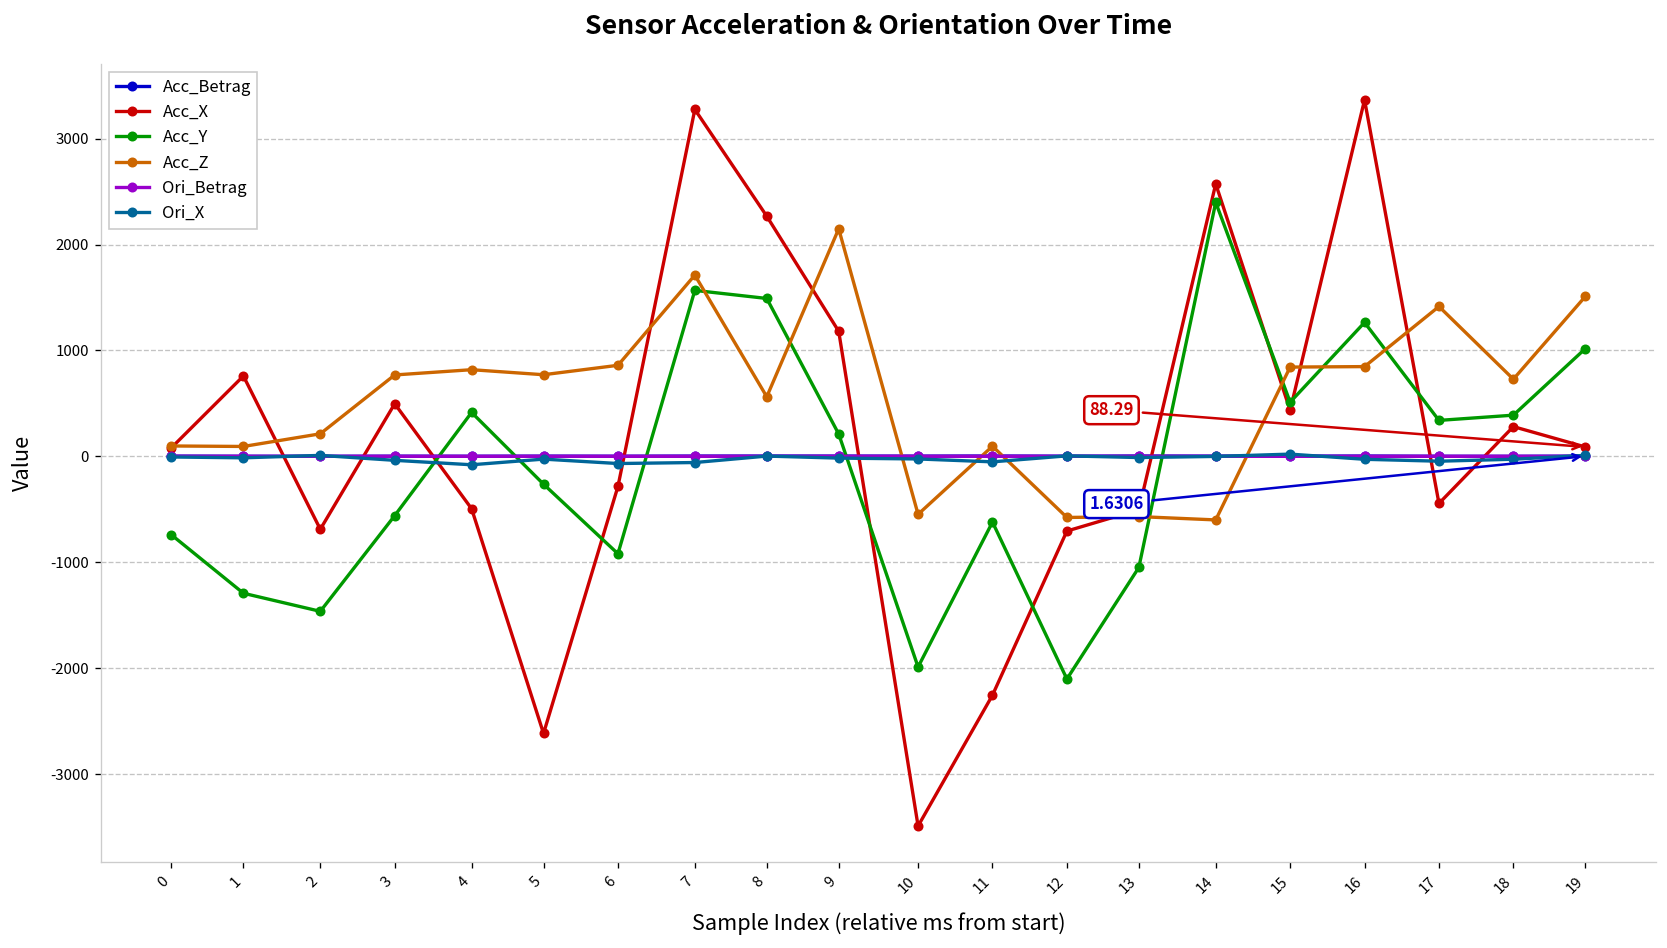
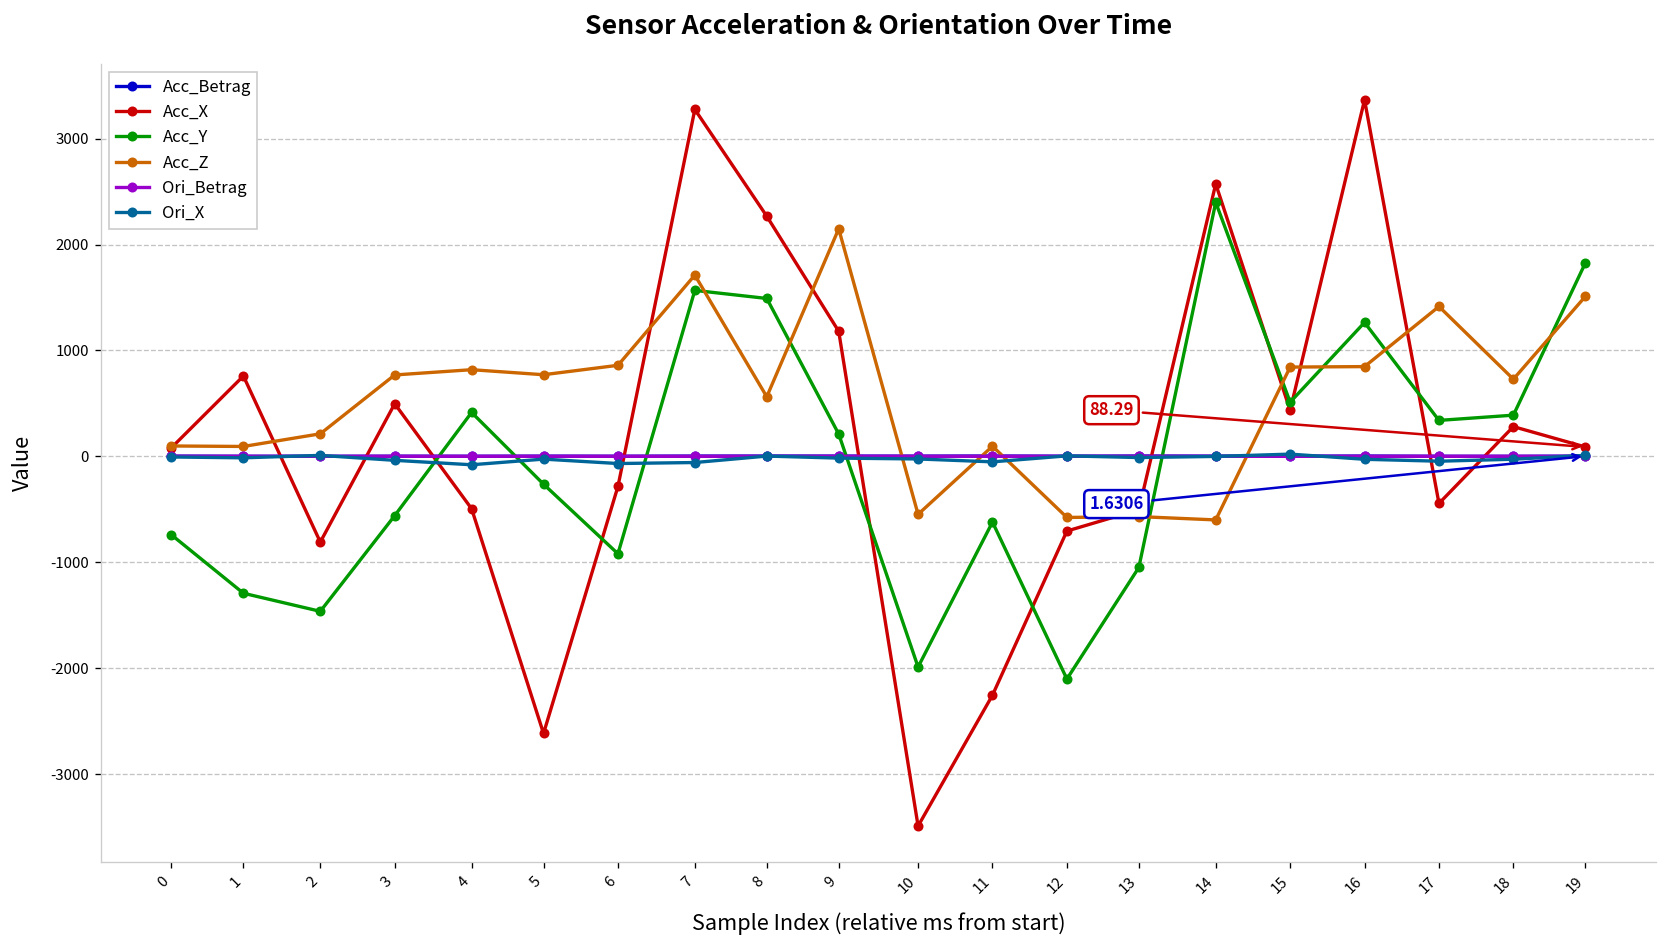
Acc_X, 2: -700 -> -800
Acc_Y, 19: 1000 -> 1800
